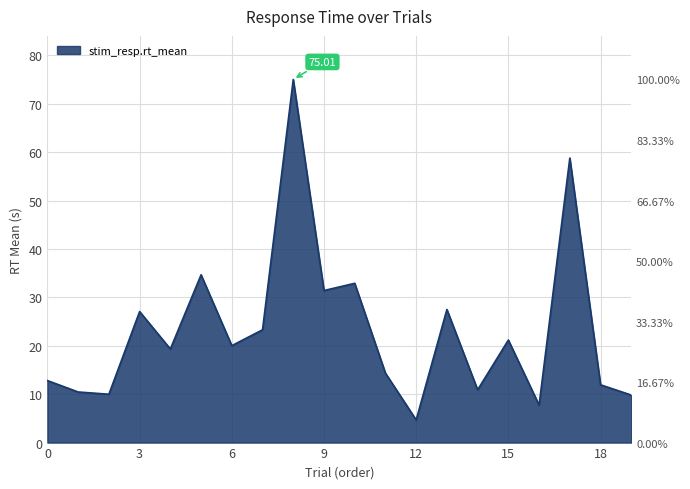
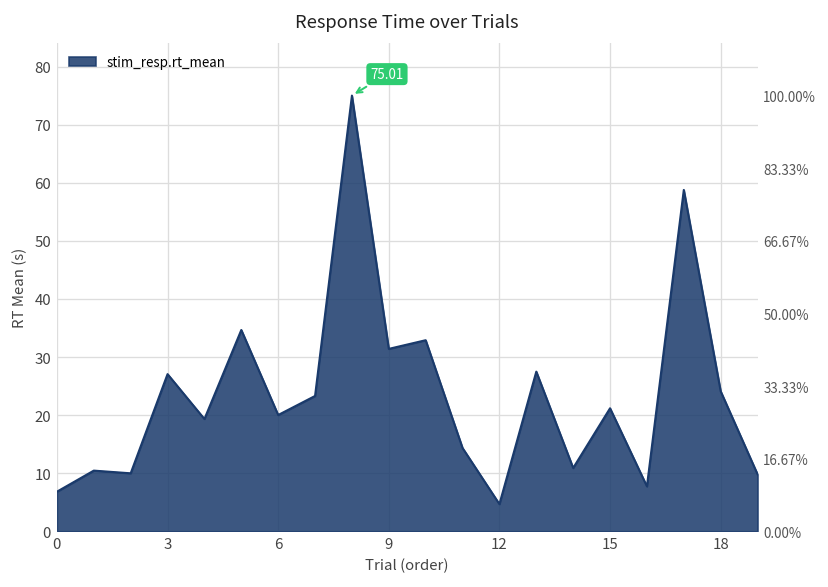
0: 13 -> 7
18: 12 -> 24
